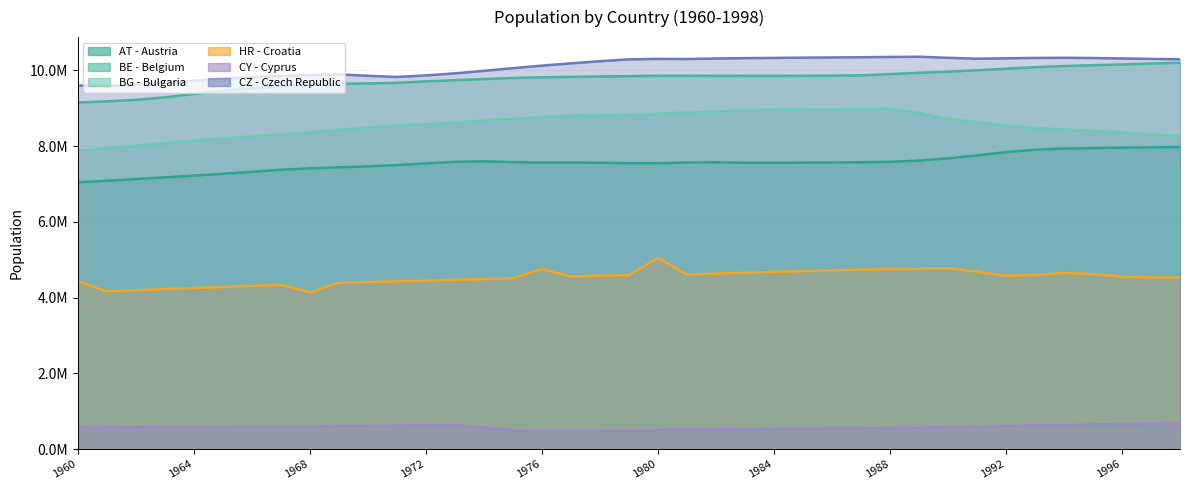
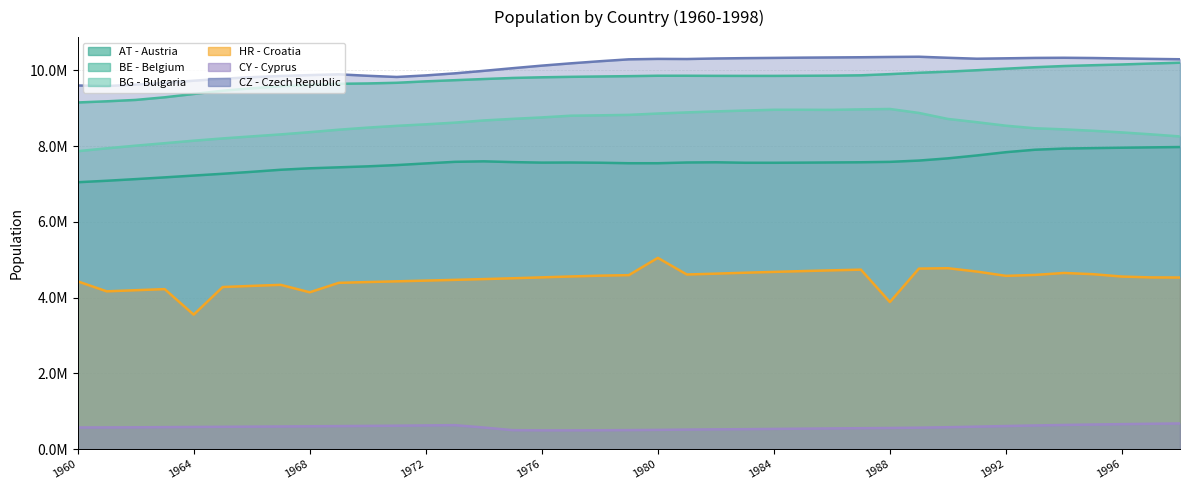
HR - Croatia, 1964: 4300000 -> 3600000
HR - Croatia, 1976: 4800000 -> 4500000
HR - Croatia, 1988: 4800000 -> 3900000
